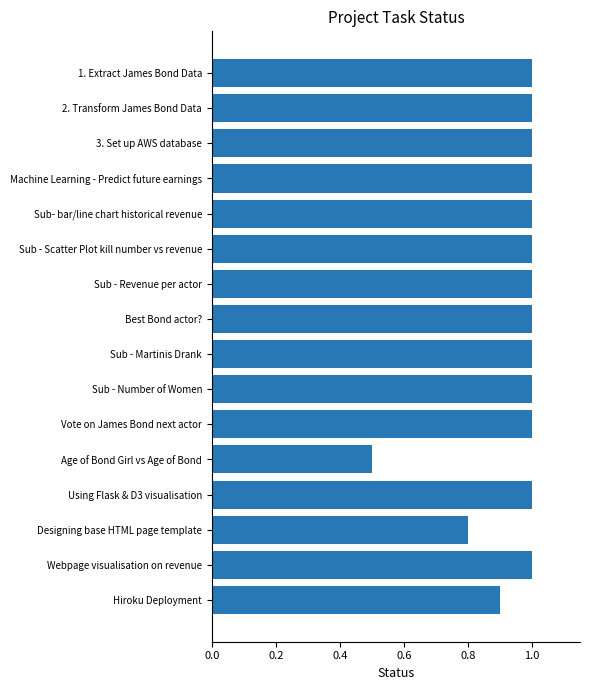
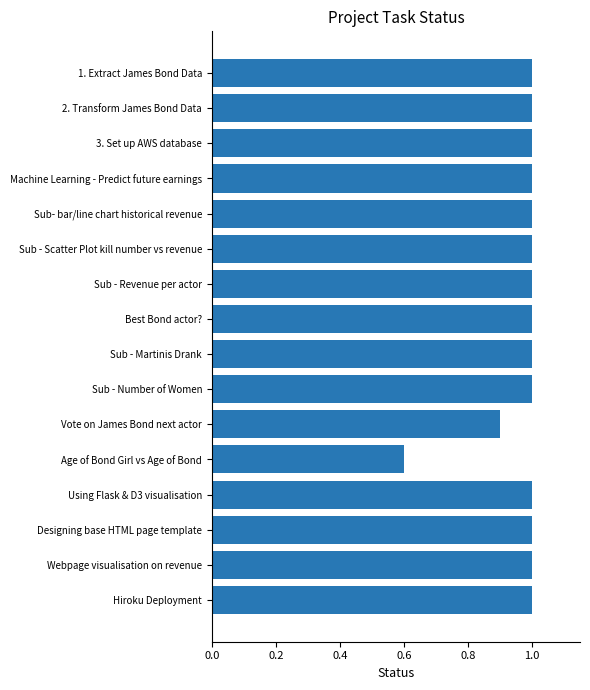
Vote on James Bond next actor: 1.0 -> 0.9
Age of Bond Girl vs Age of Bond: 0.5 -> 0.6
Designing base HTML page template: 0.8 -> 1.0
Hiroku Deployment: 0.9 -> 1.0
